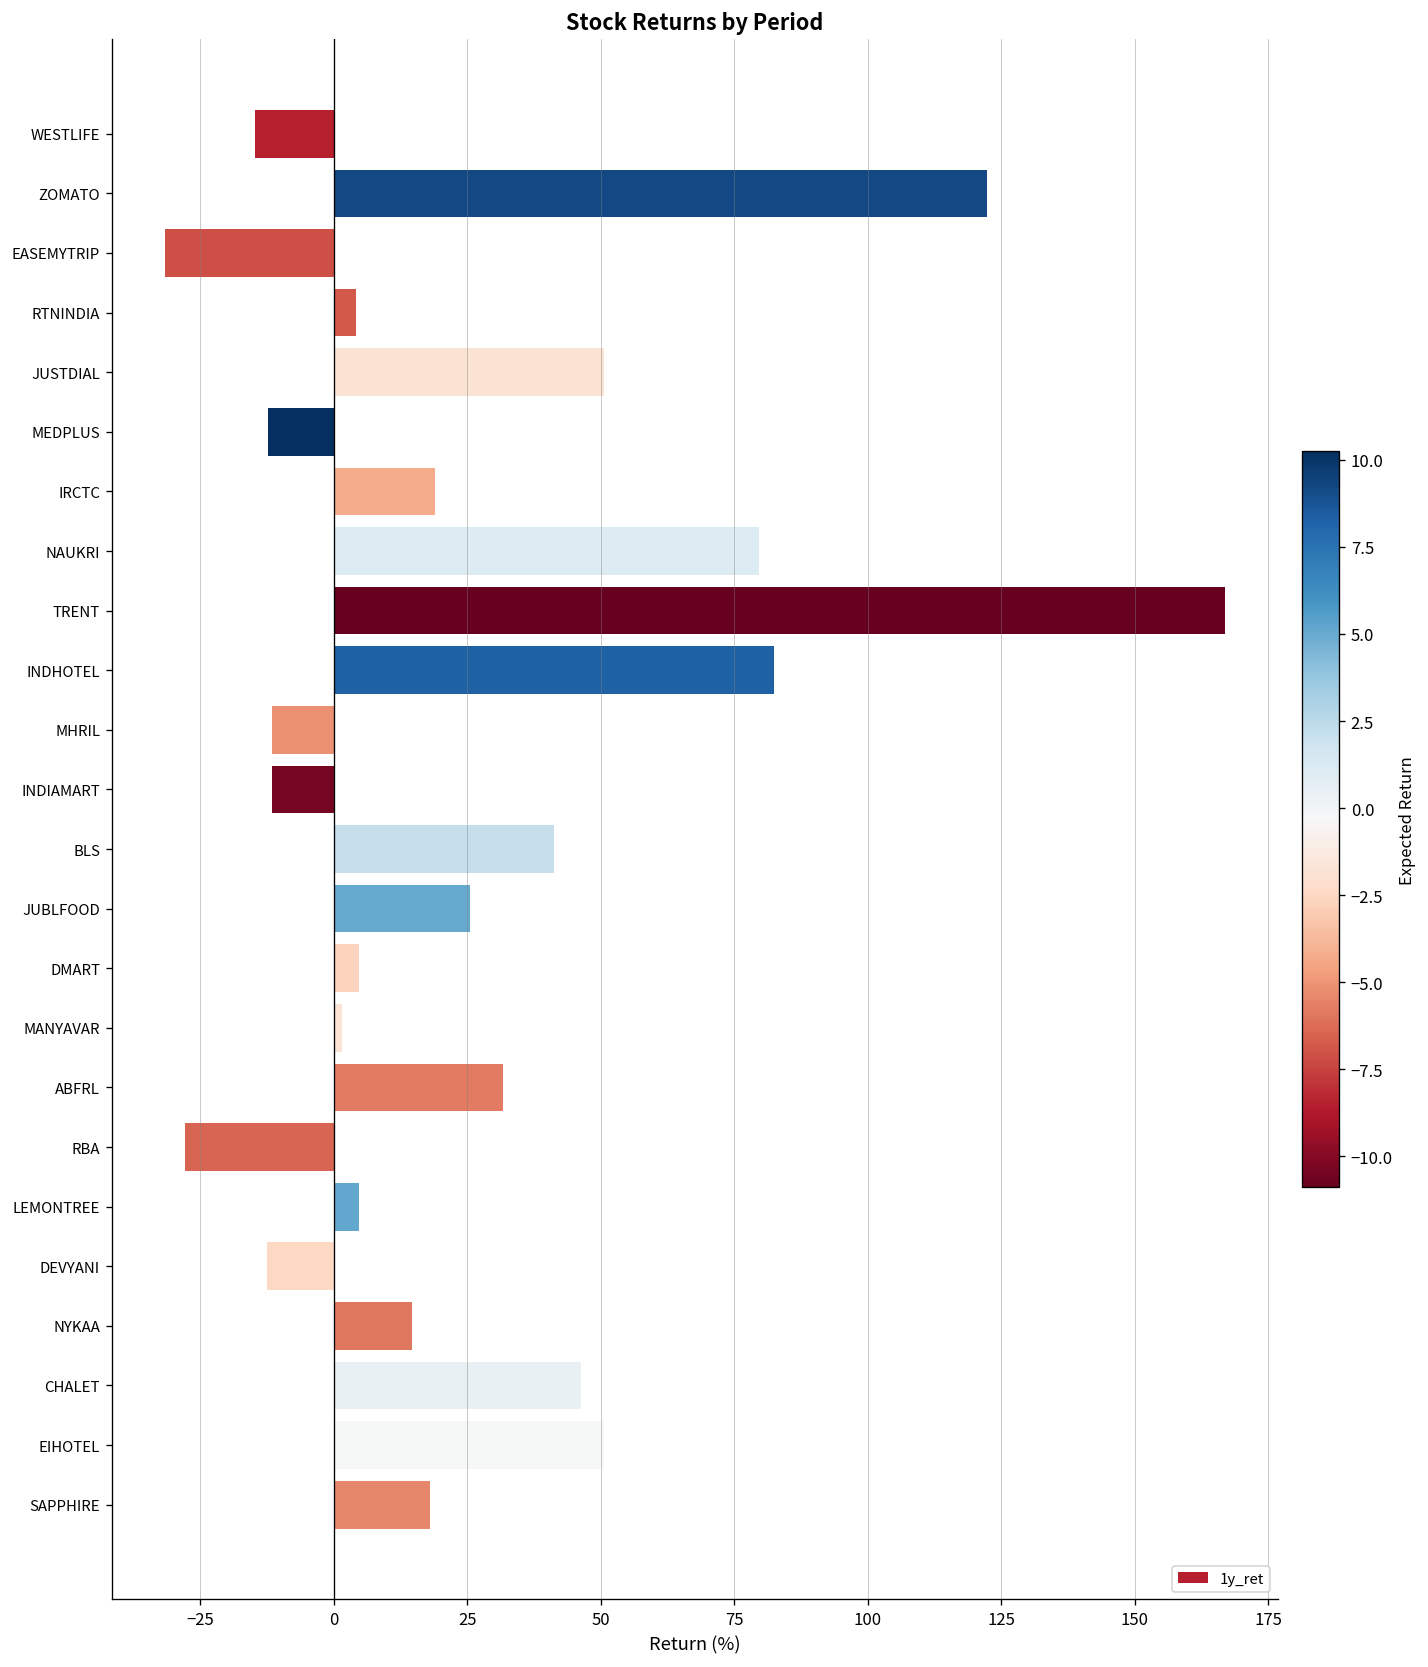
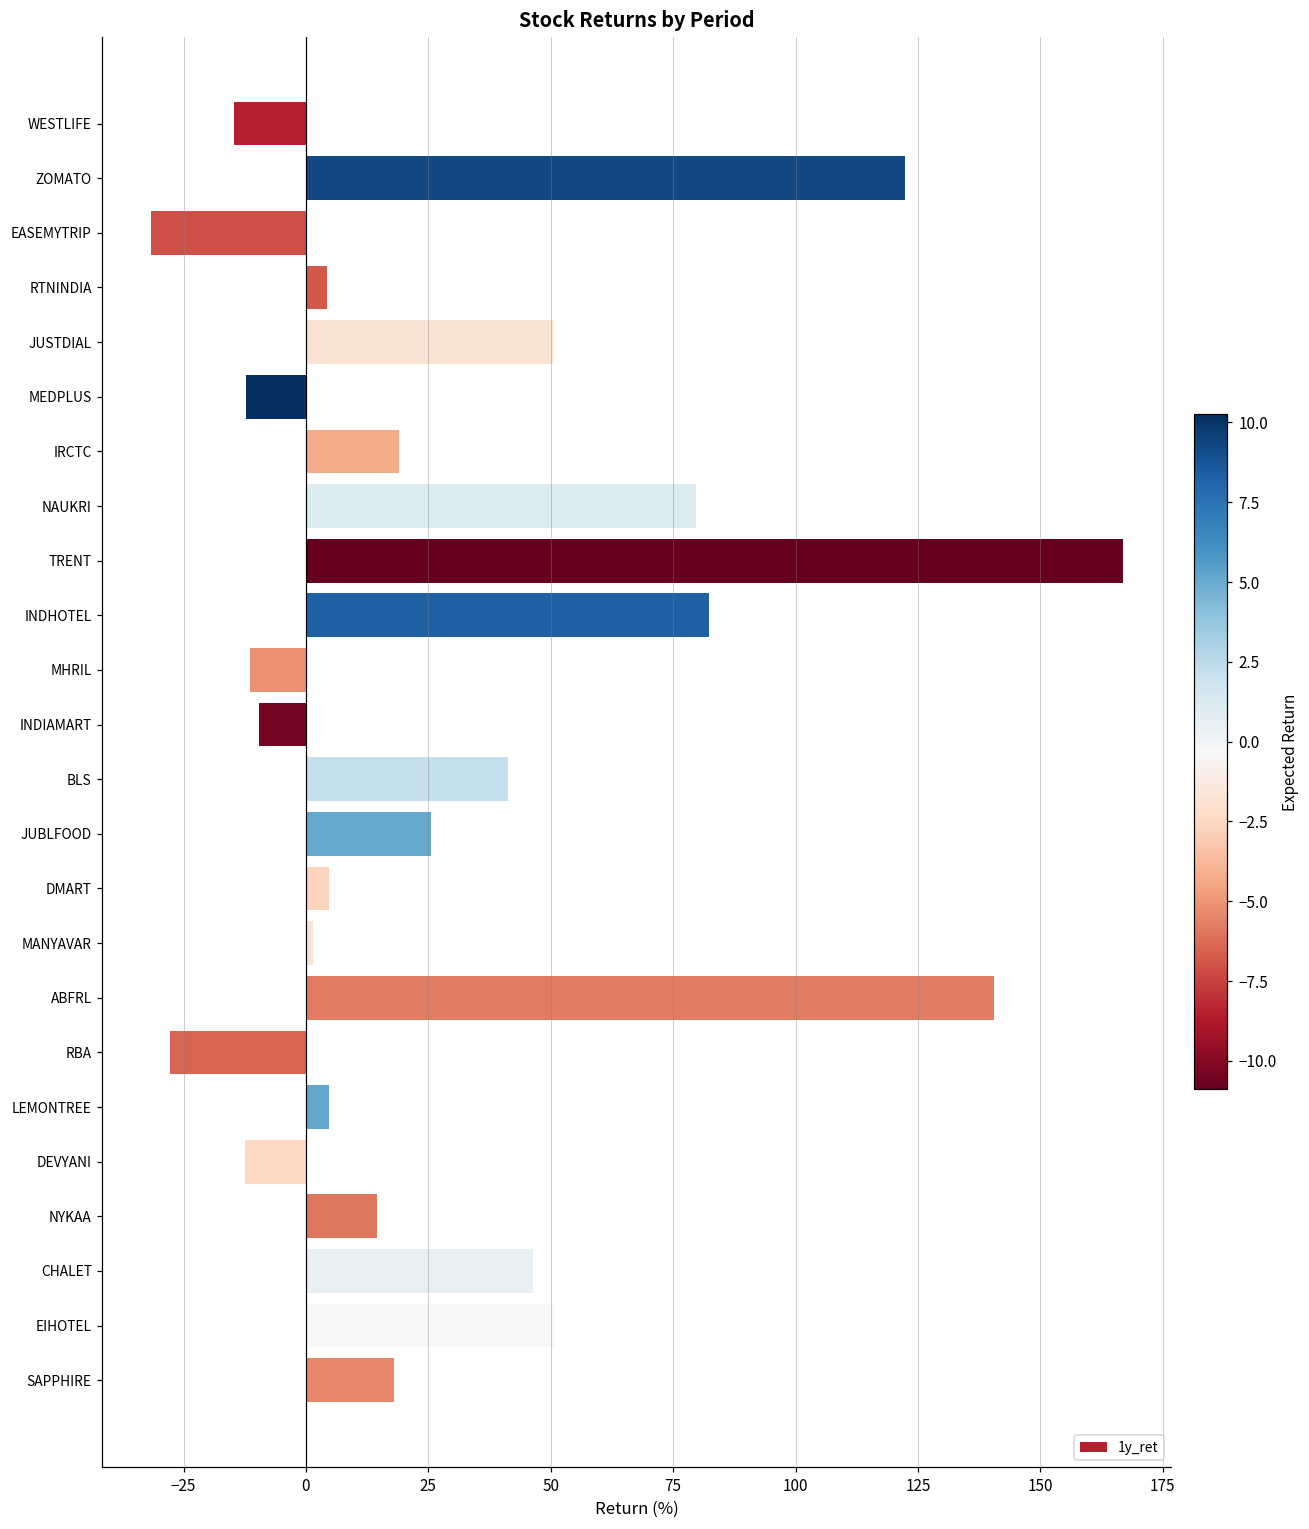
INDIAMART: -12 -> -10
ABFRL: 32 -> 141
